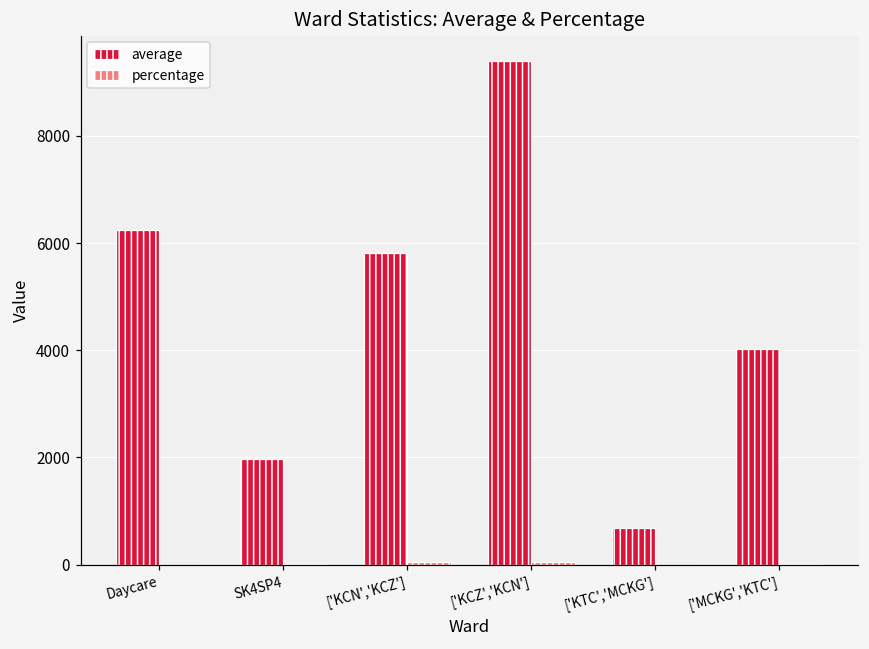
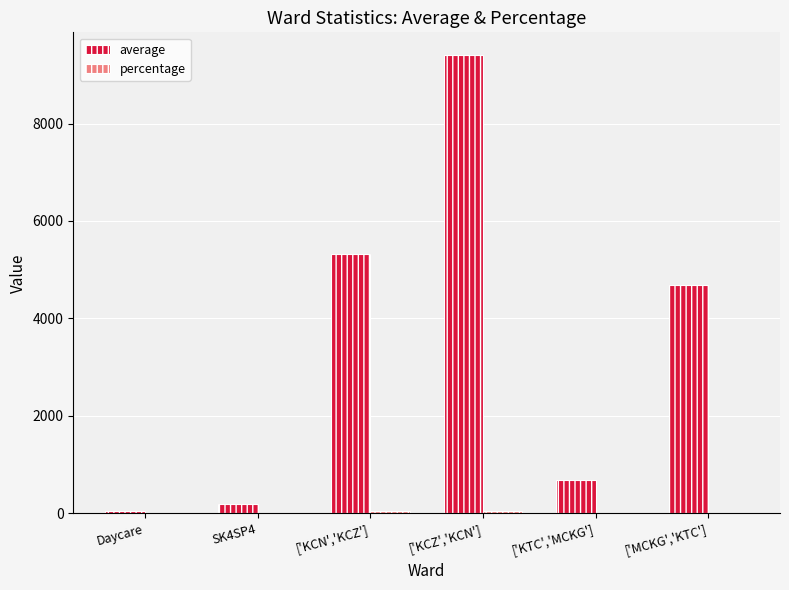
average, Daycare: 6200 -> 0
average, SK4SP4: 2000 -> 200
average, ['KCN','KCZ']: 5800 -> 5300
average, ['MCKG','KTC']: 4000 -> 4700
